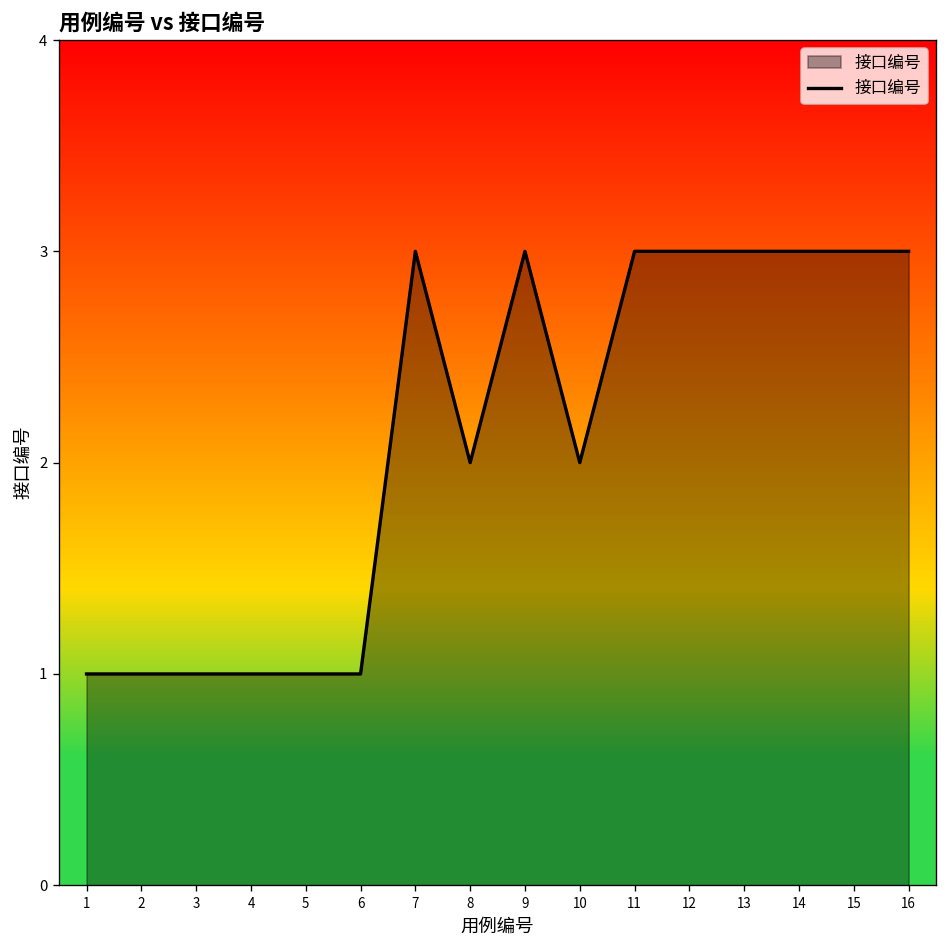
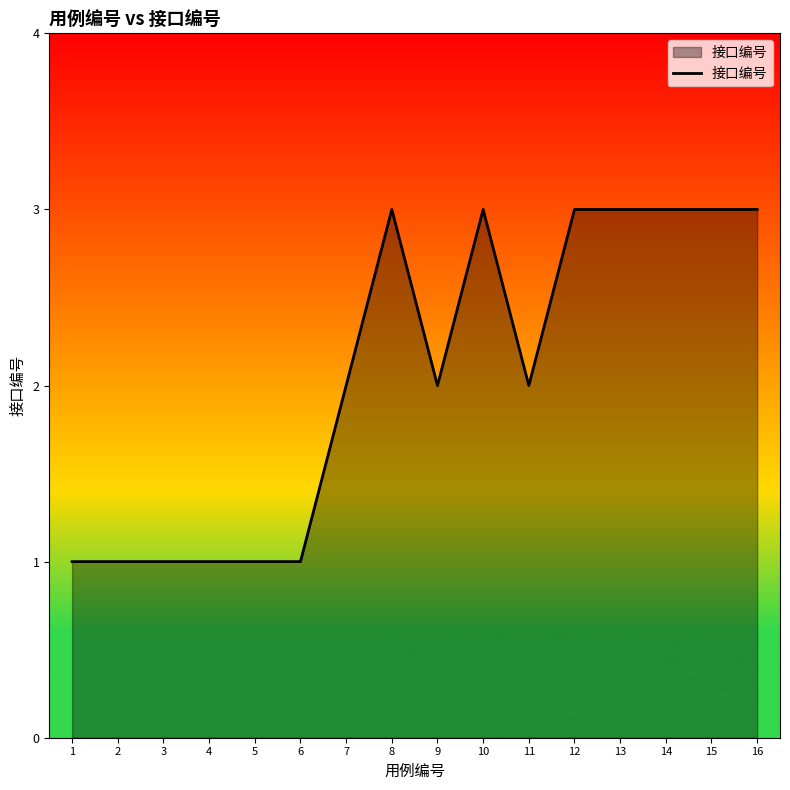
7: 3 -> 2
8: 2 -> 3
9: 3 -> 2
10: 2 -> 3
11: 3 -> 2
